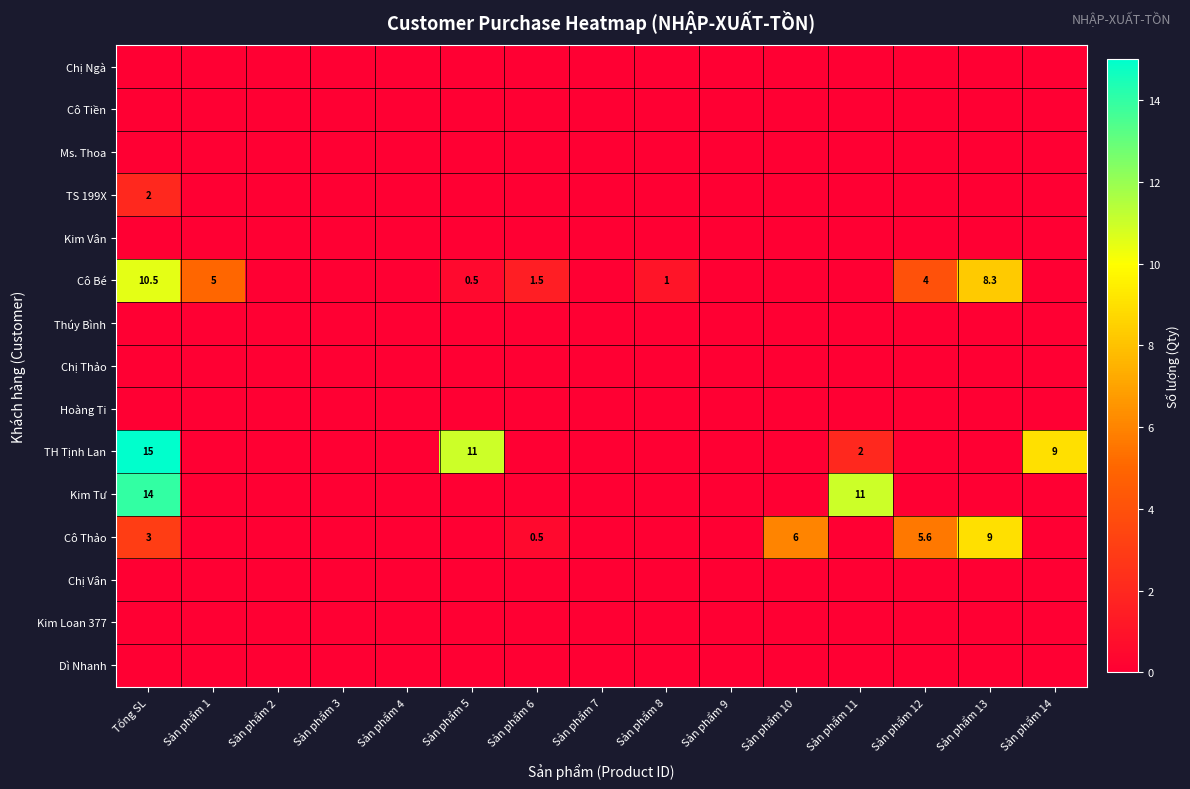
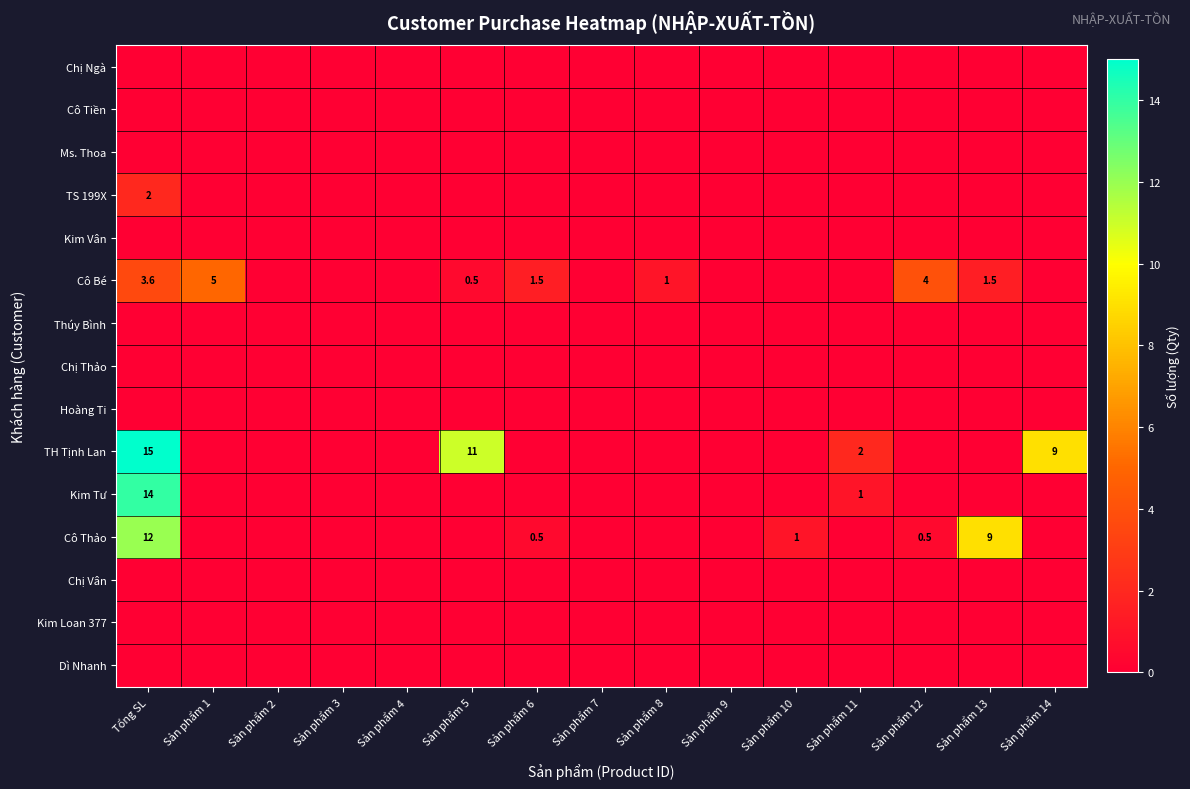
Cô Bé, Tổng SL: 10.5 -> 3.6
Cô Bé, Sản phẩm 13: 8.3 -> 1.5
Kim Tư, Sản phẩm 11: 11 -> 1
Cô Thảo, Tổng SL: 3 -> 12
Cô Thảo, Sản phẩm 10: 6 -> 1
Cô Thảo, Sản phẩm 12: 5.6 -> 0.5
